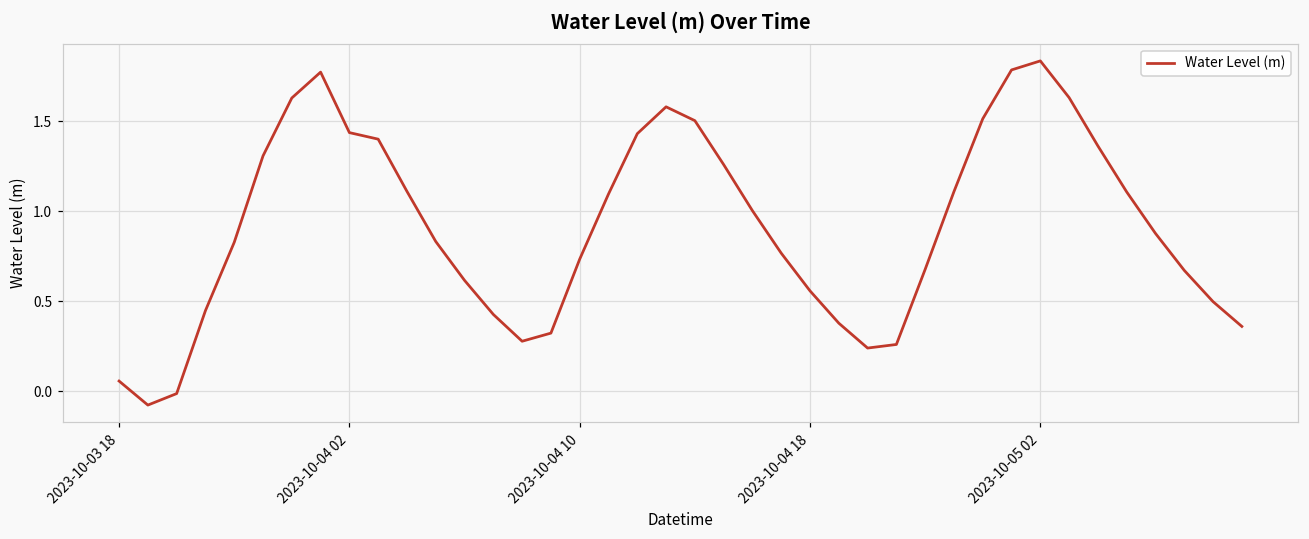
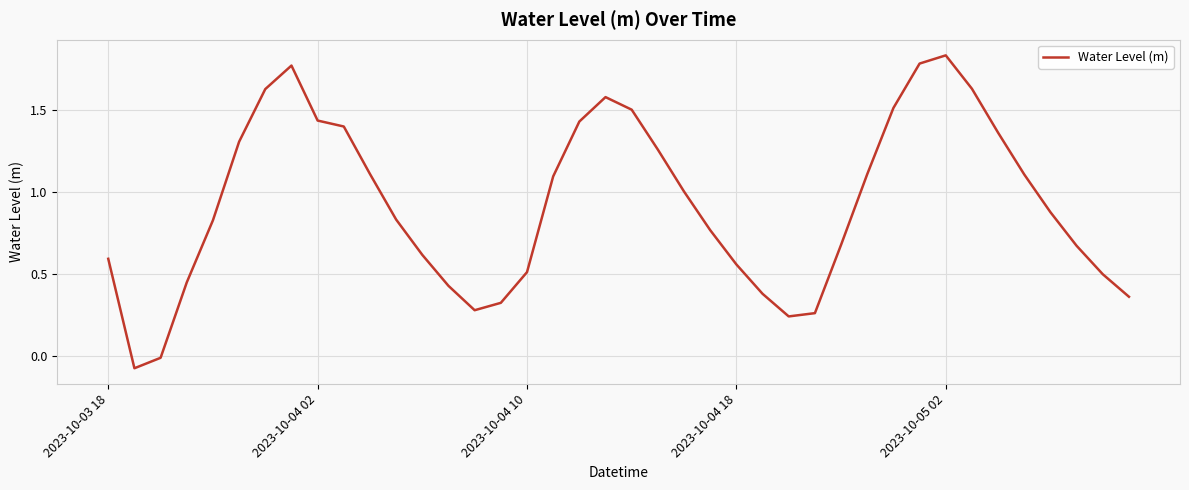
2023-10-03 18: 0.06 -> 0.59
2023-10-04 10: 0.73 -> 0.51
